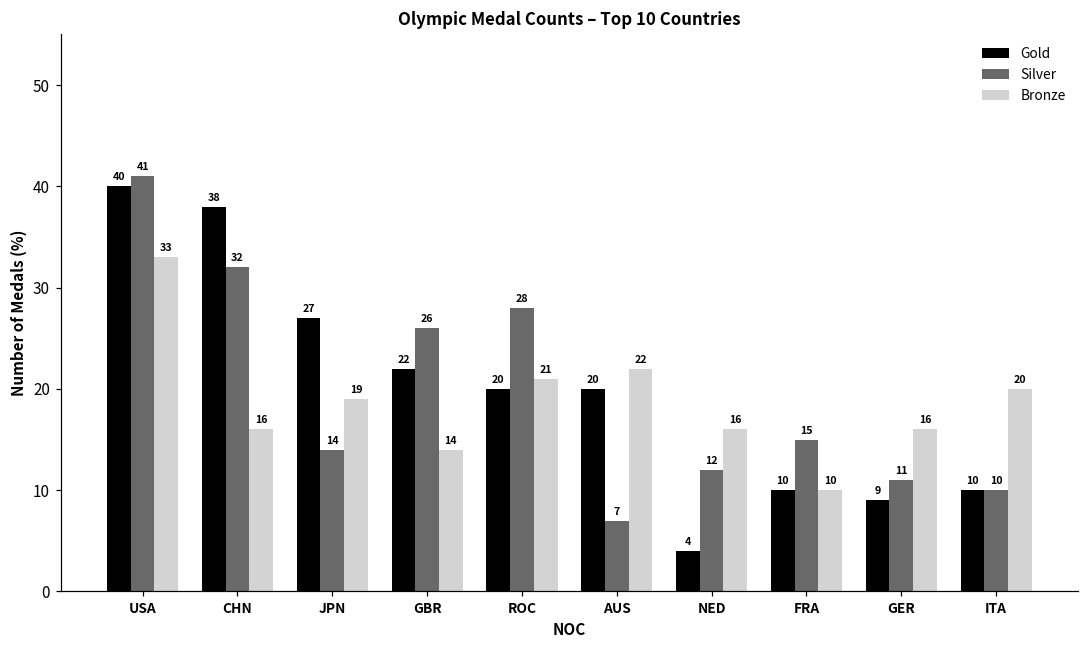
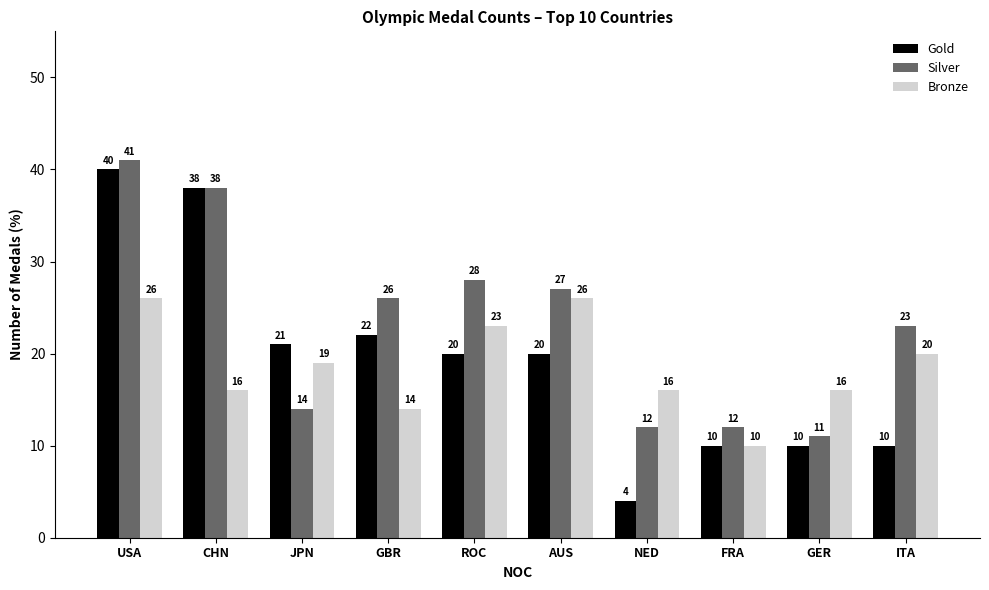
Bronze, USA: 33 -> 26
Silver, CHN: 32 -> 38
Gold, JPN: 27 -> 21
Bronze, ROC: 21 -> 23
Silver, AUS: 7 -> 27
Bronze, AUS: 22 -> 26
Silver, FRA: 15 -> 12
Gold, GER: 9 -> 10
Silver, ITA: 10 -> 23
